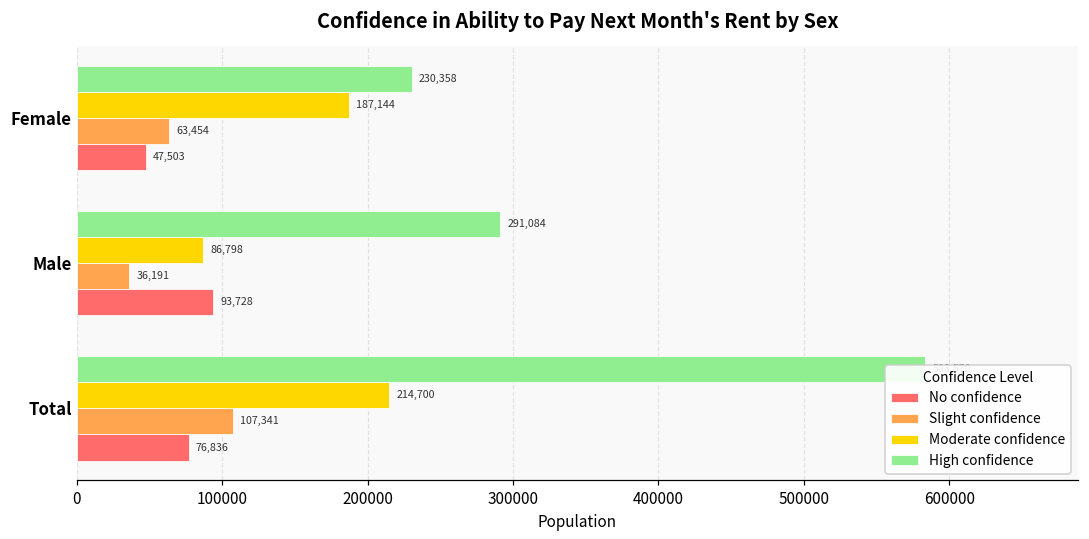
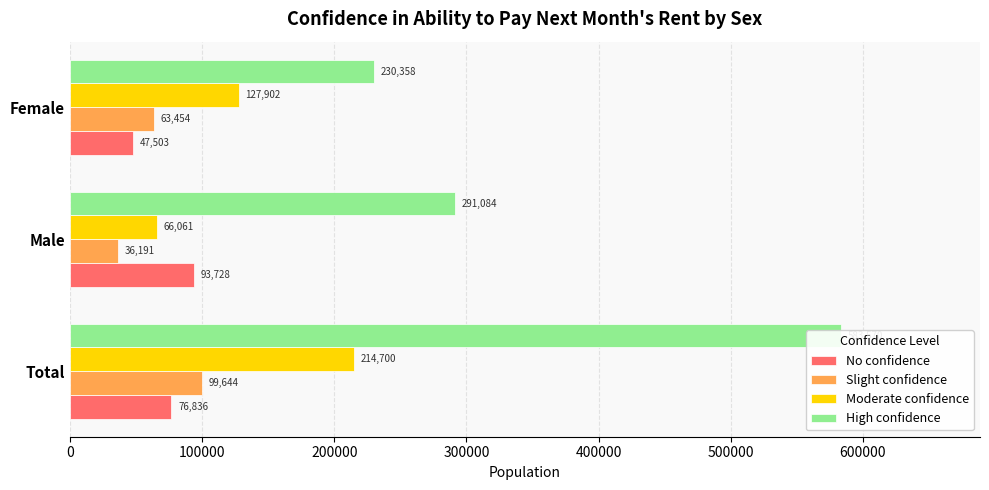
Moderate confidence, Female: 187,144 -> 127,902
Moderate confidence, Male: 86,798 -> 66,061
Slight confidence, Total: 107,341 -> 99,644
